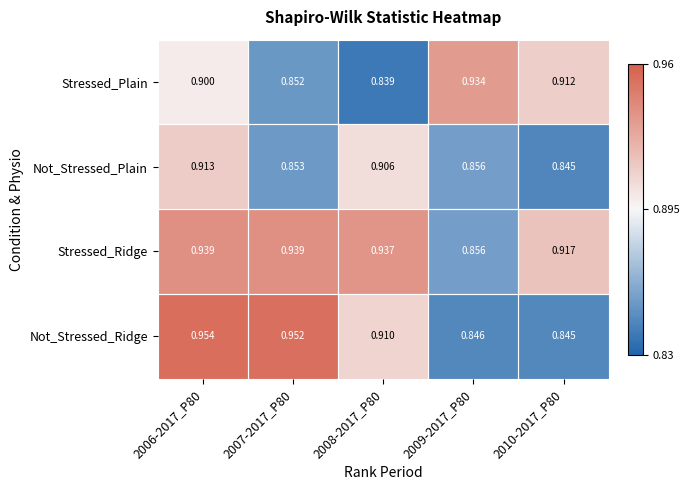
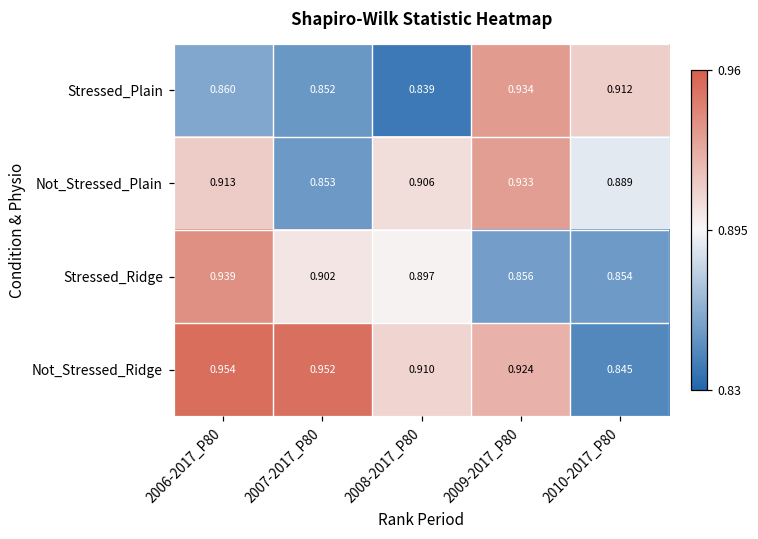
Stressed_Plain, 2006-2017_P80: 0.900 -> 0.860
Not_Stressed_Plain, 2009-2017_P80: 0.856 -> 0.933
Not_Stressed_Plain, 2010-2017_P80: 0.845 -> 0.889
Stressed_Ridge, 2007-2017_P80: 0.939 -> 0.902
Stressed_Ridge, 2008-2017_P80: 0.937 -> 0.897
Stressed_Ridge, 2010-2017_P80: 0.917 -> 0.854
Not_Stressed_Ridge, 2009-2017_P80: 0.846 -> 0.924
